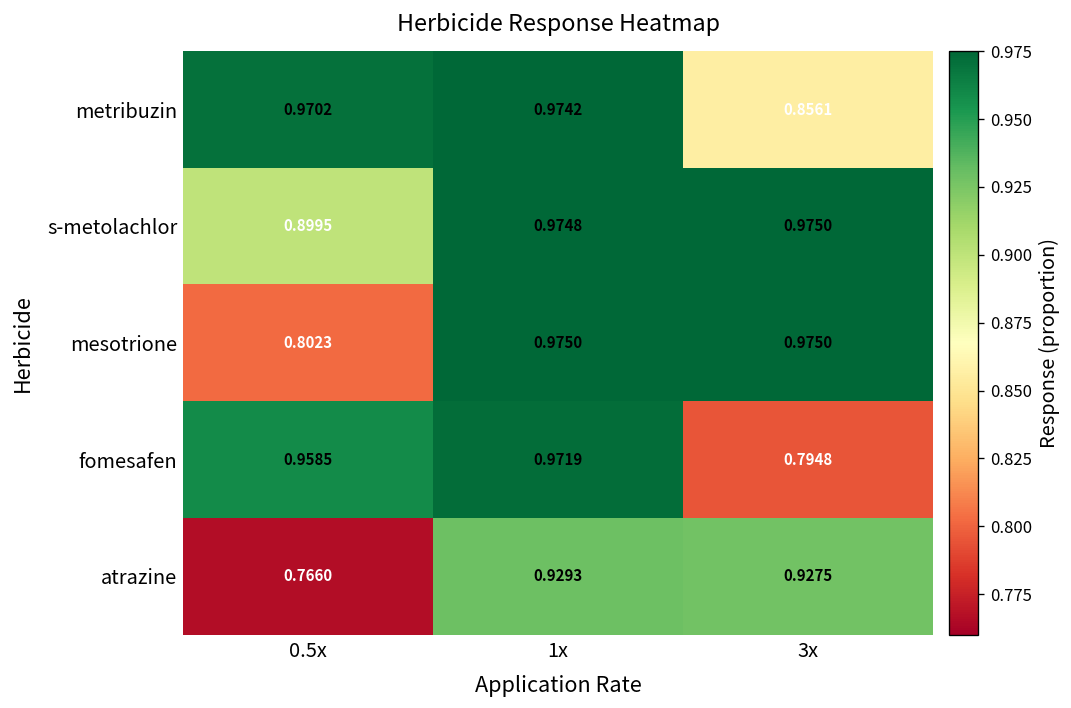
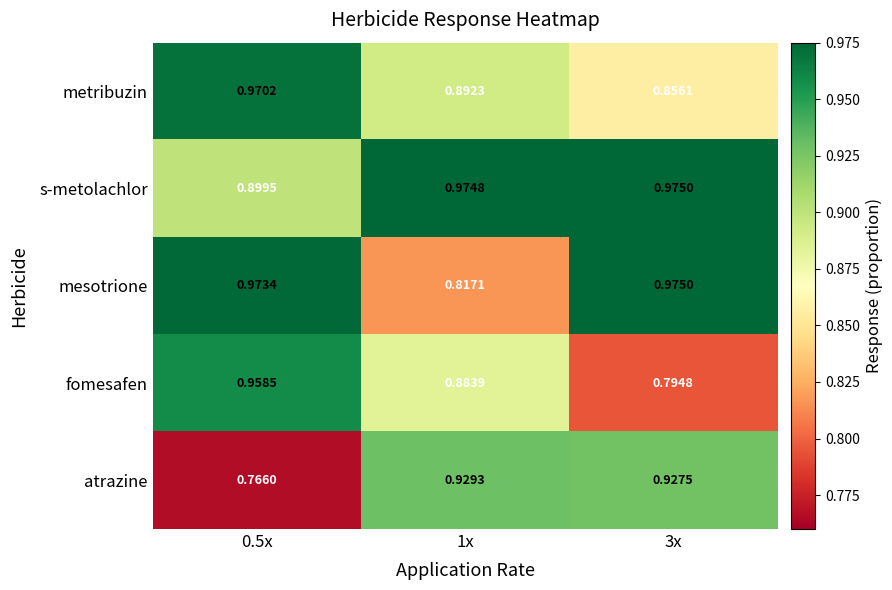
metribuzin, 1x: 0.9742 -> 0.8923
mesotrione, 0.5x: 0.8023 -> 0.9734
mesotrione, 1x: 0.9750 -> 0.8171
fomesafen, 1x: 0.9719 -> 0.8839
